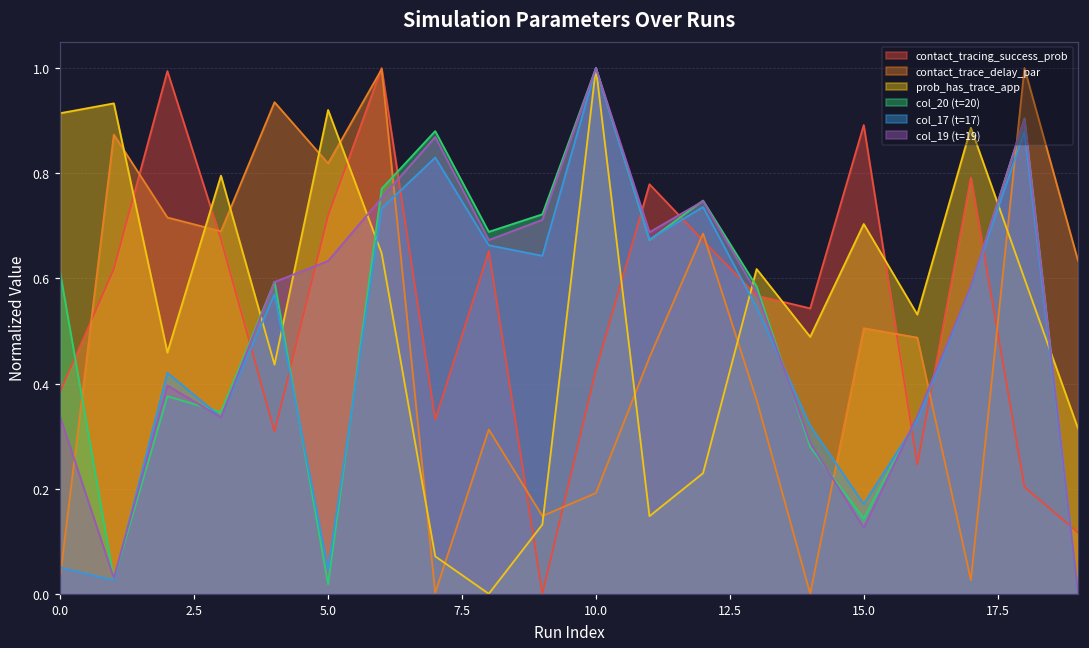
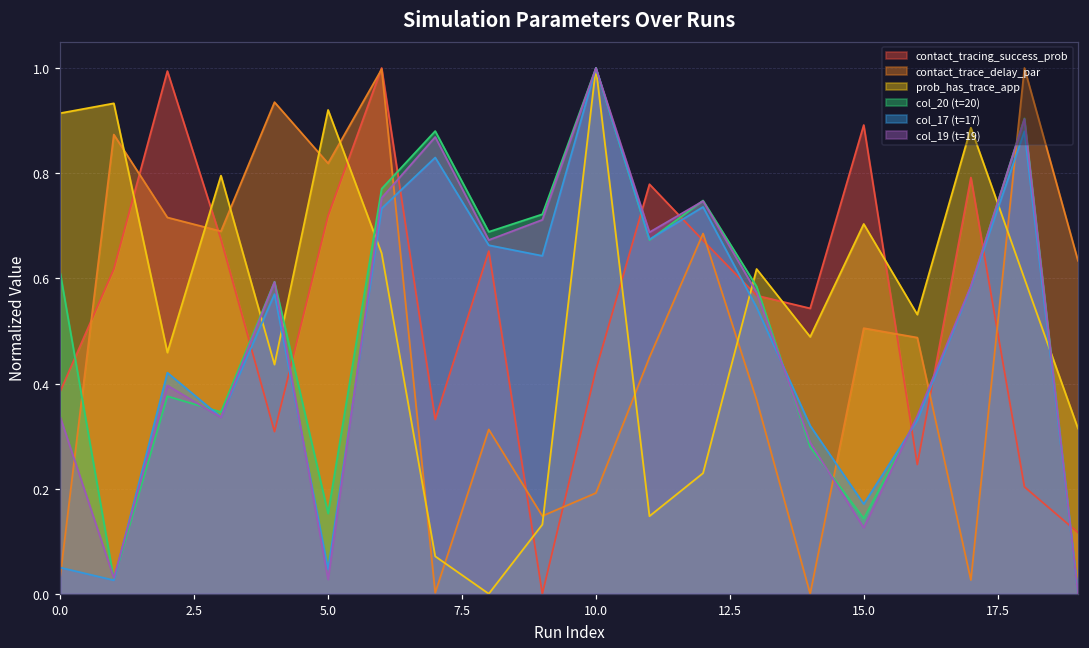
col_20 (t=20), 5.0: 0.02 -> 0.15
col_19 (t=19), 5.0: 0.63 -> 0.03
